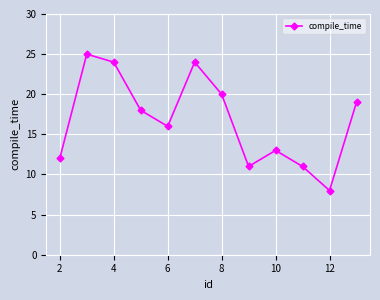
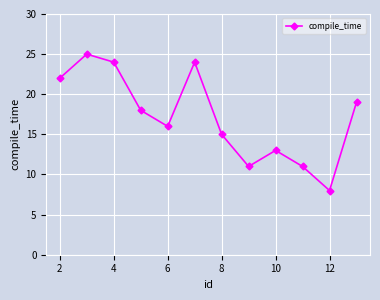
2: 12 -> 22
8: 20 -> 15
